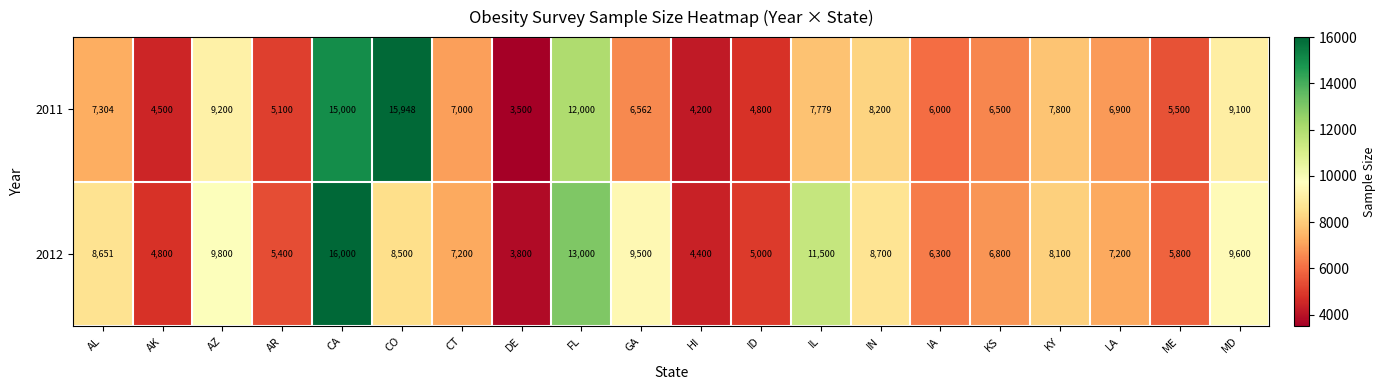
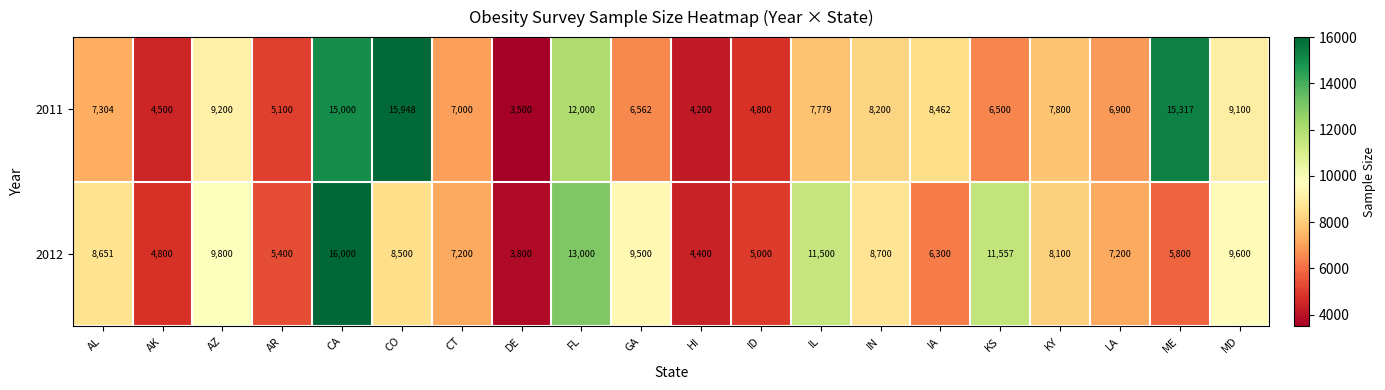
2011, IA: 6,000 -> 8,462
2011, ME: 5,500 -> 15,317
2012, KS: 6,800 -> 11,557
